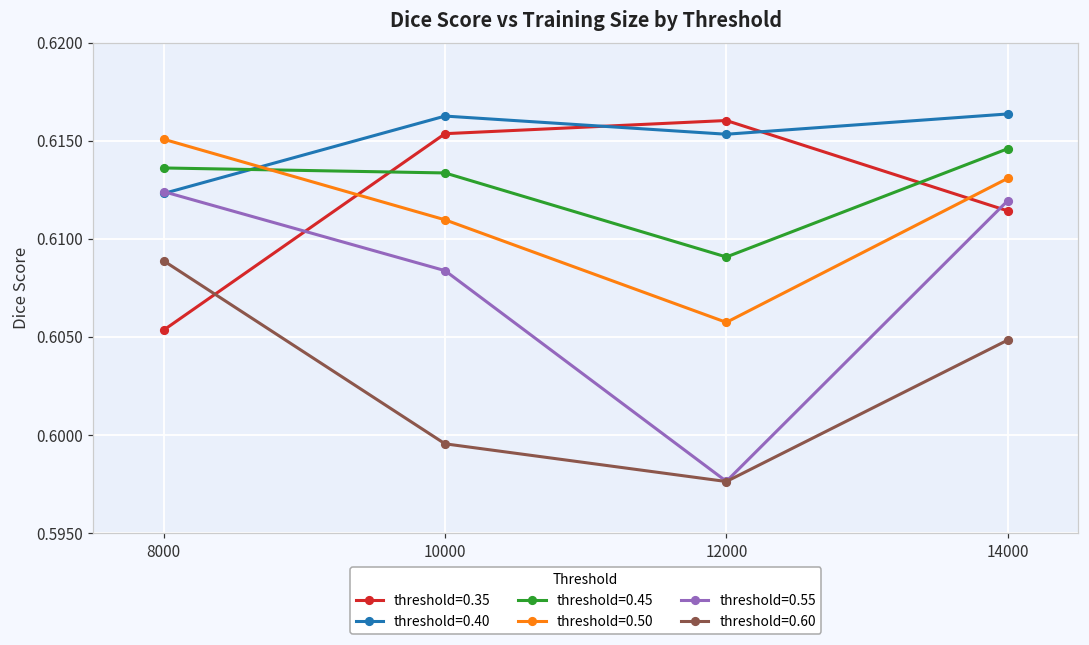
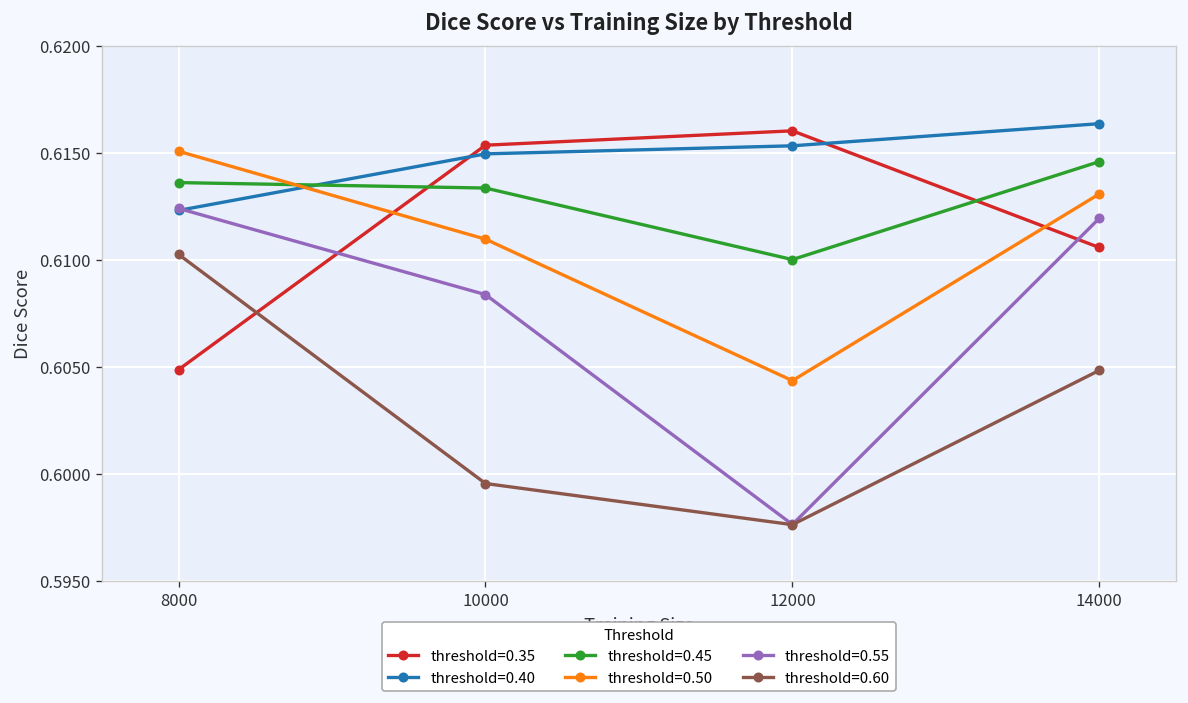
threshold=0.35, 8000: 0.6053 -> 0.6049
threshold=0.60, 8000: 0.6089 -> 0.6103
threshold=0.40, 10000: 0.6163 -> 0.6150
threshold=0.45, 12000: 0.6091 -> 0.6100
threshold=0.50, 12000: 0.6057 -> 0.6044
threshold=0.35, 14000: 0.6114 -> 0.6106
